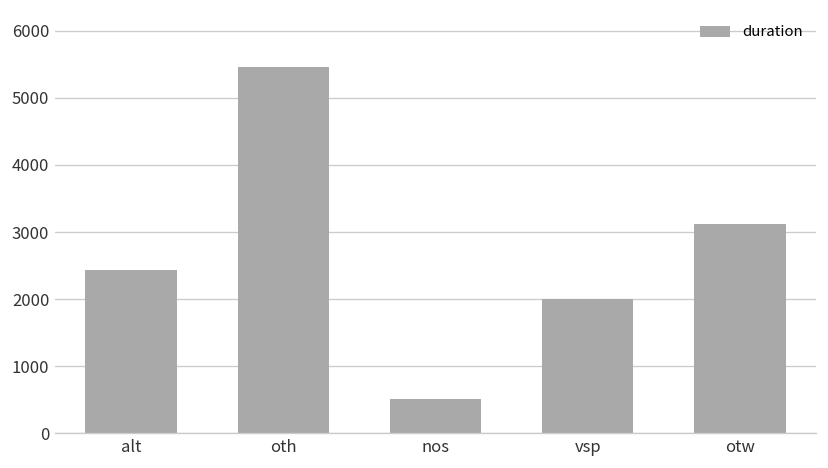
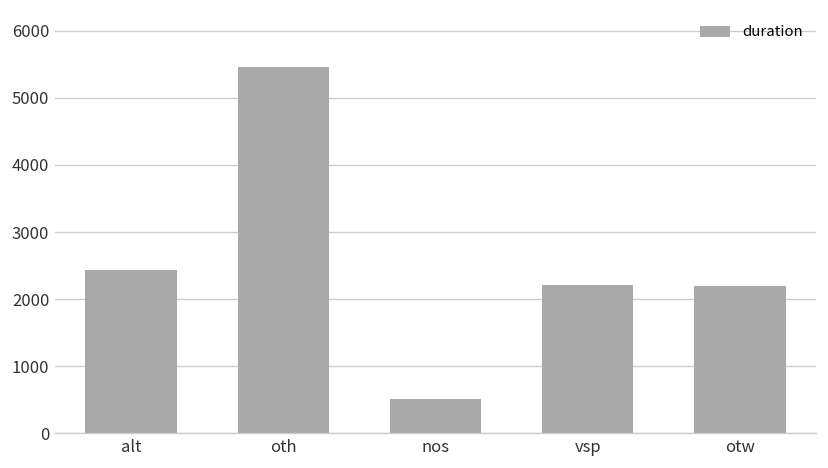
vsp: 2000 -> 2200
otw: 3100 -> 2200
